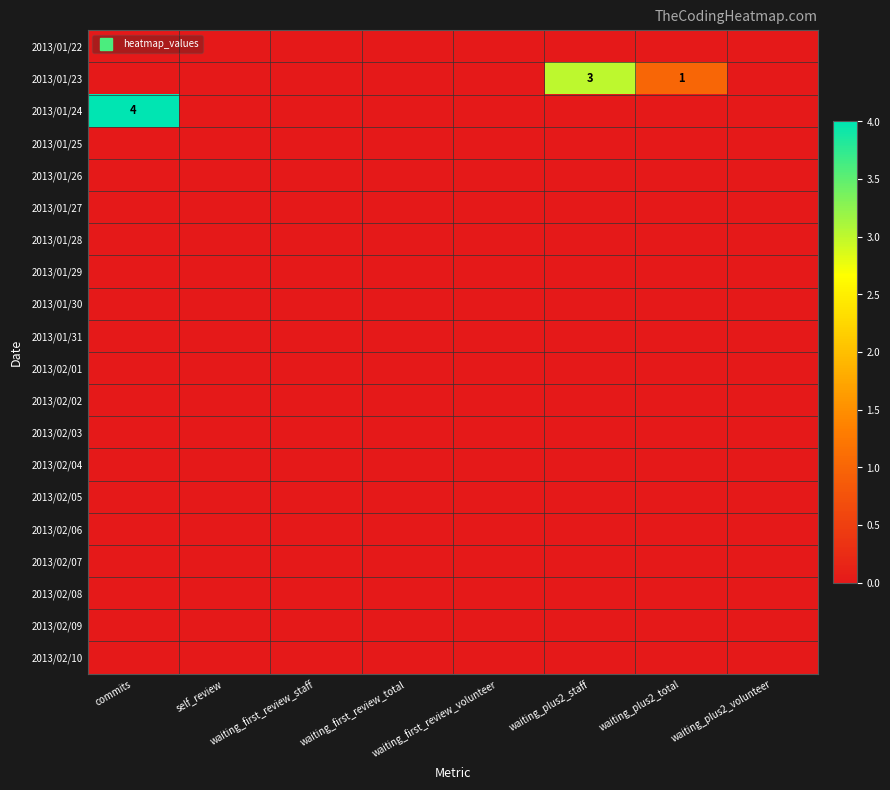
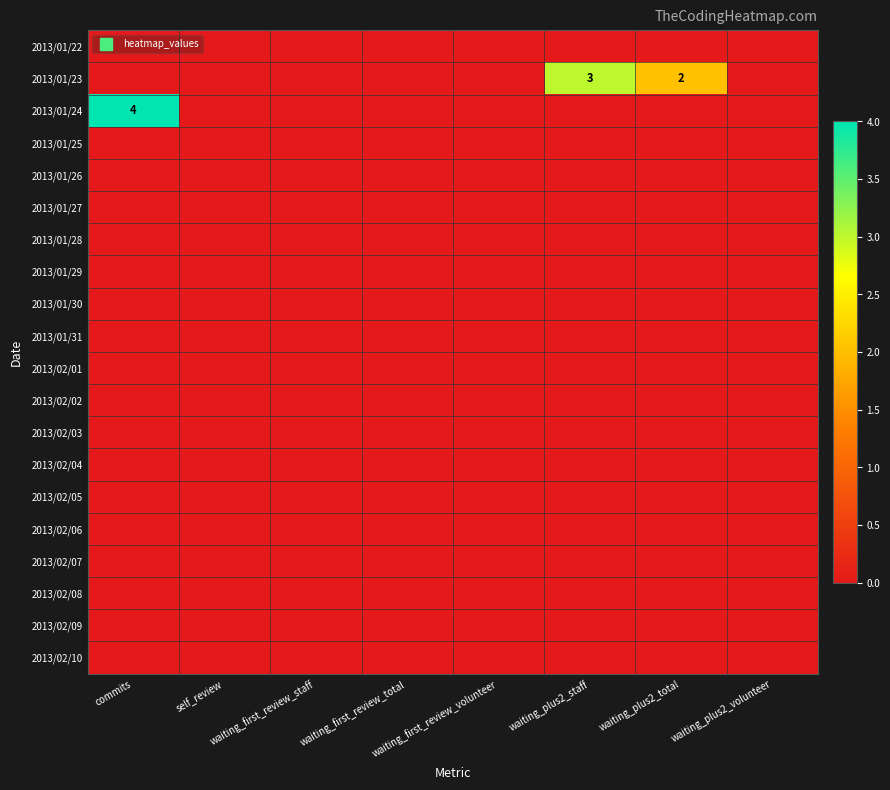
2013/01/23, waiting_plus2_total: 1 -> 2
